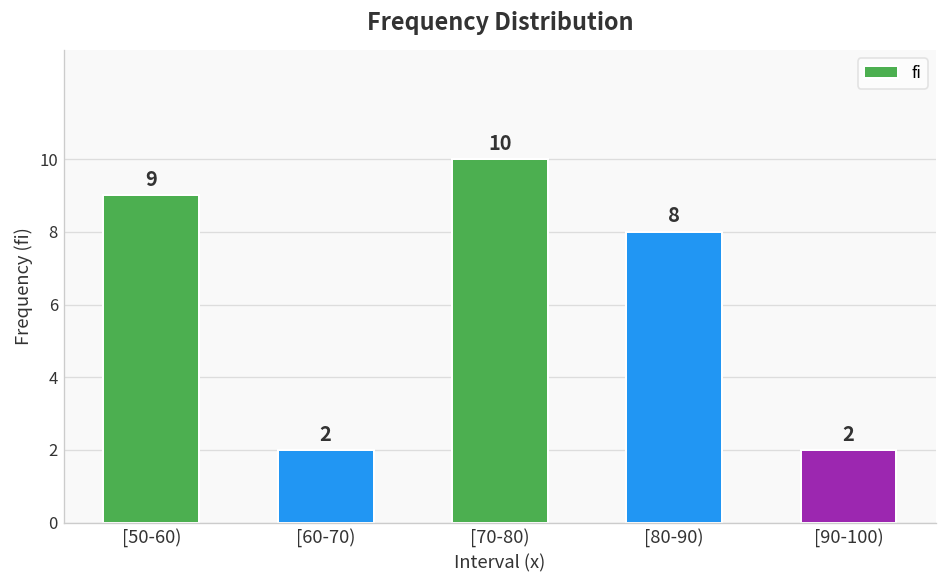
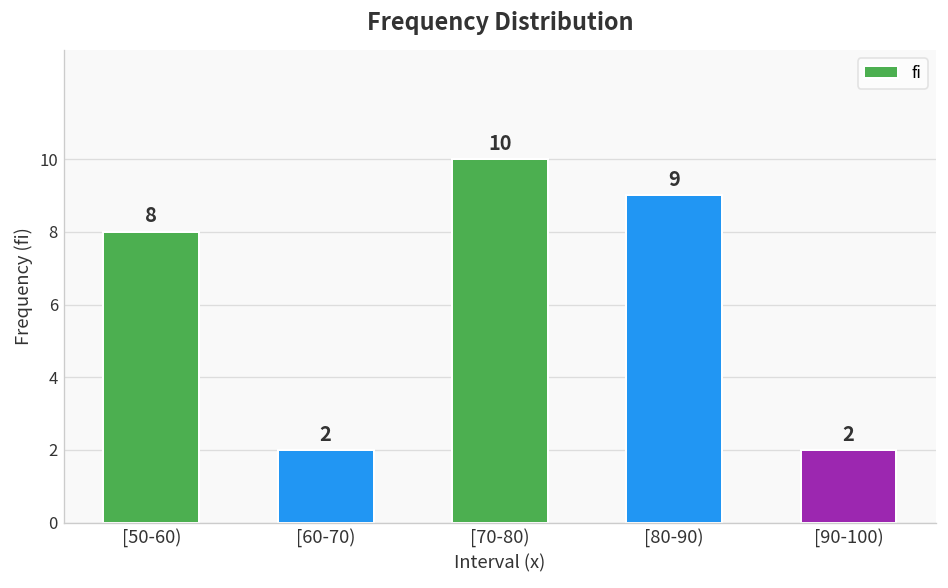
[50-60): 9 -> 8
[80-90): 8 -> 9
